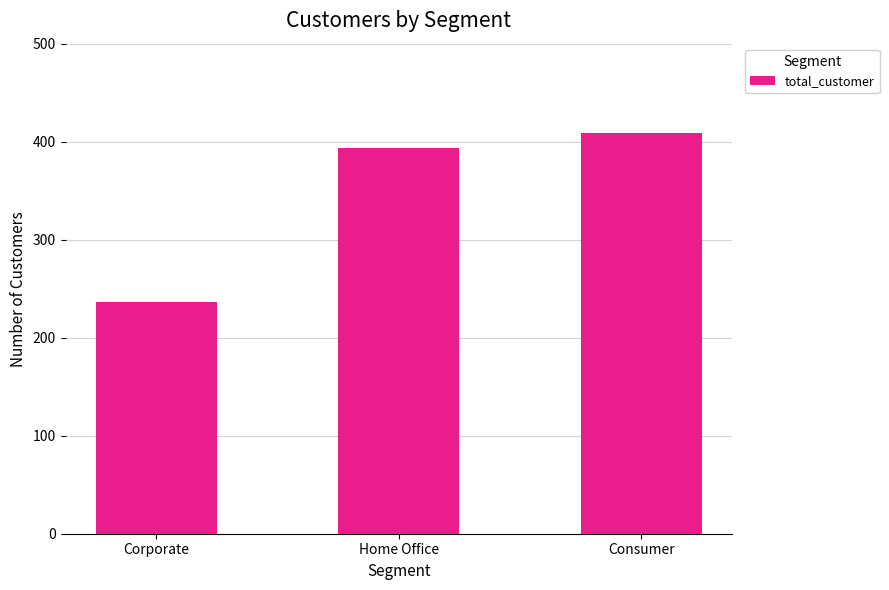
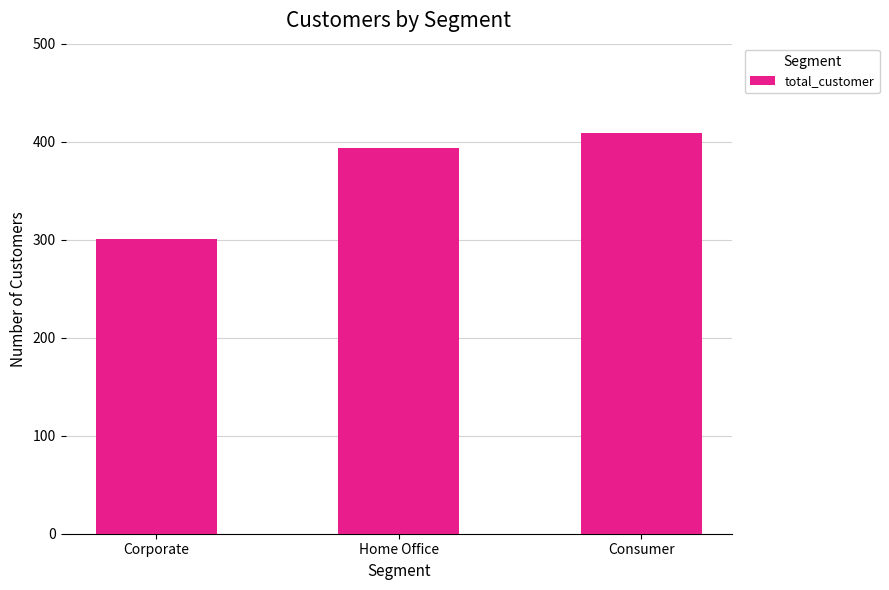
Corporate: 240 -> 300
